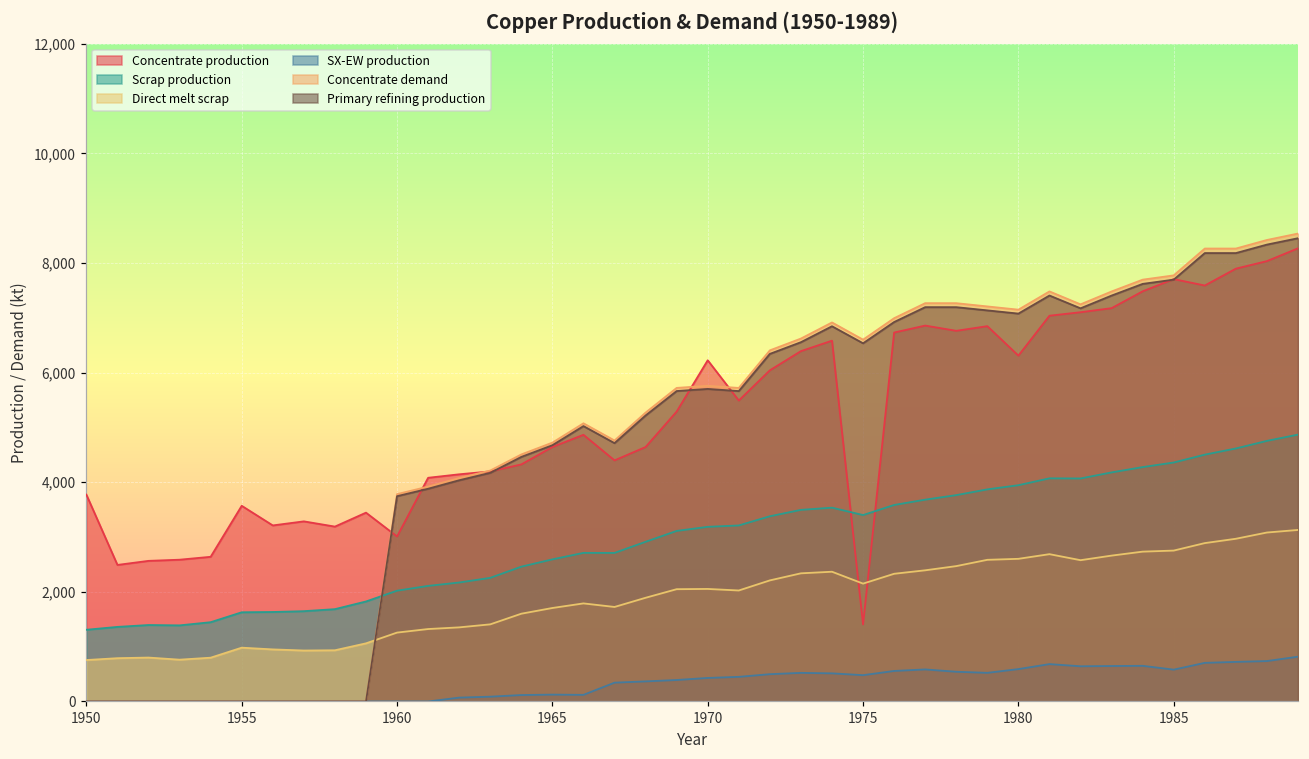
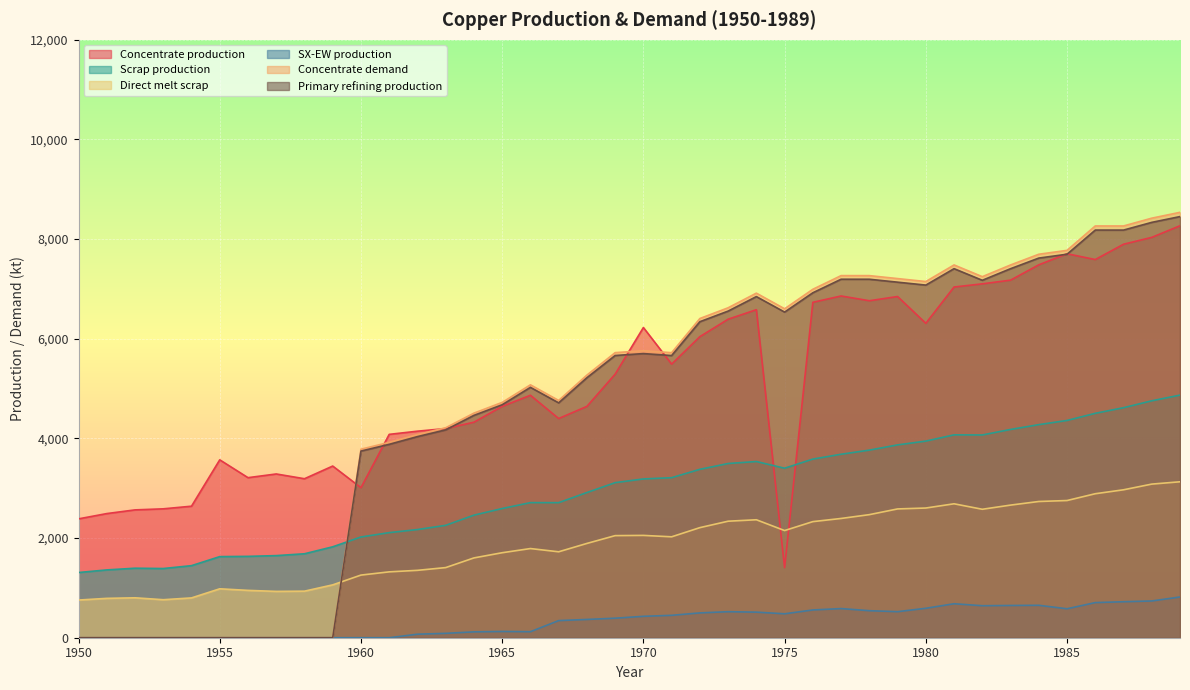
Concentrate production, 1950: 3,800 -> 2,400
